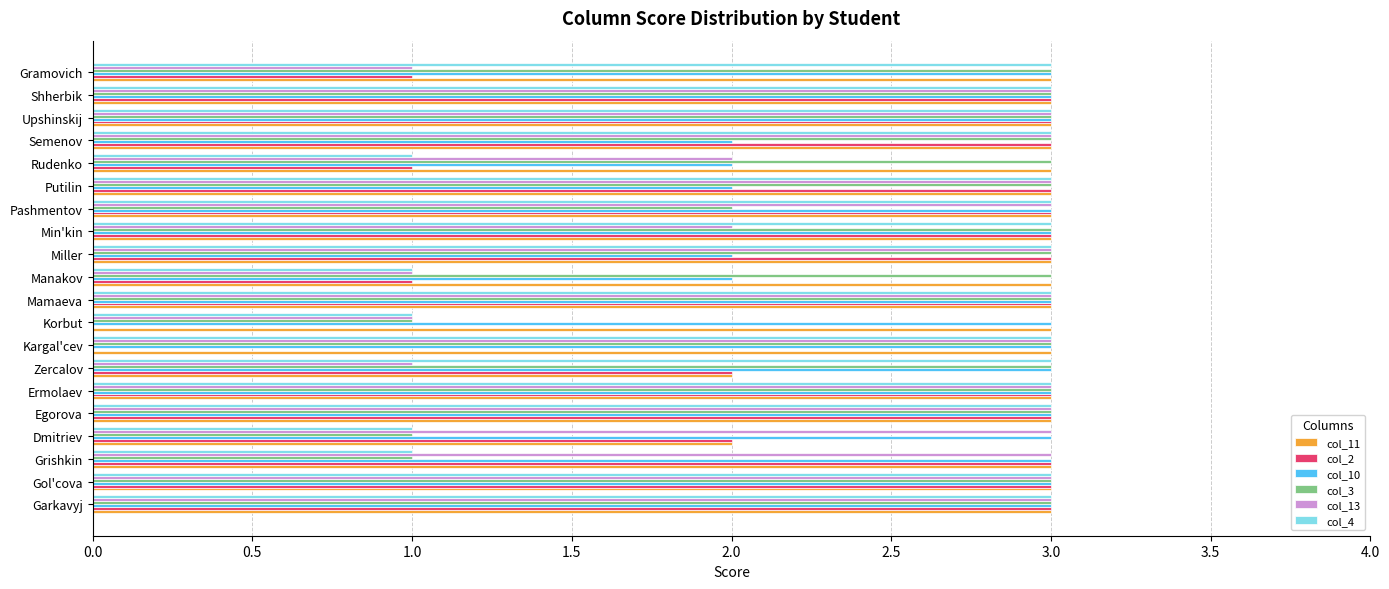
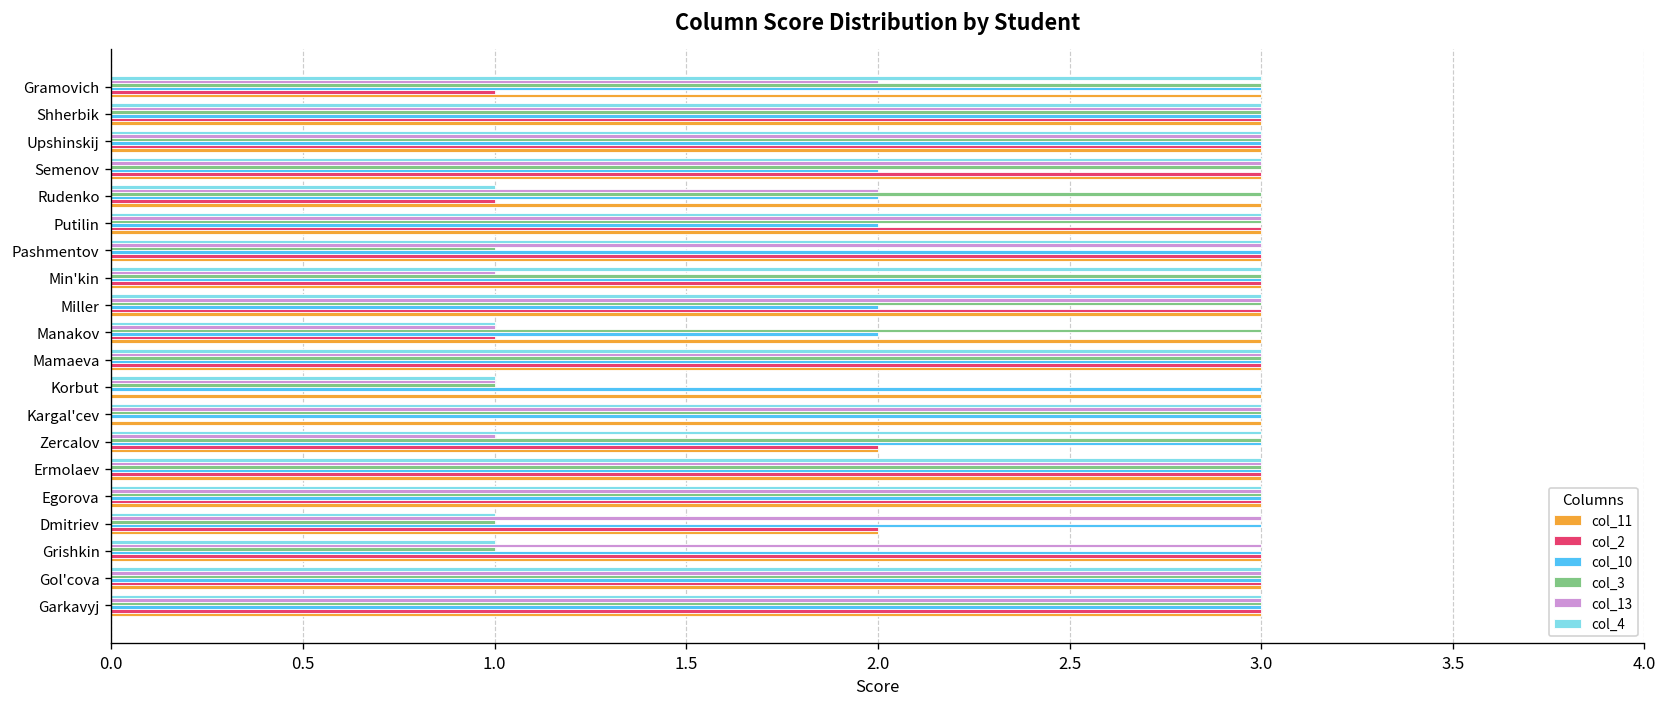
col_13, Gramovich: 1 -> 2
col_3, Pashmentov: 2 -> 1
col_13, Min'kin: 2 -> 1
